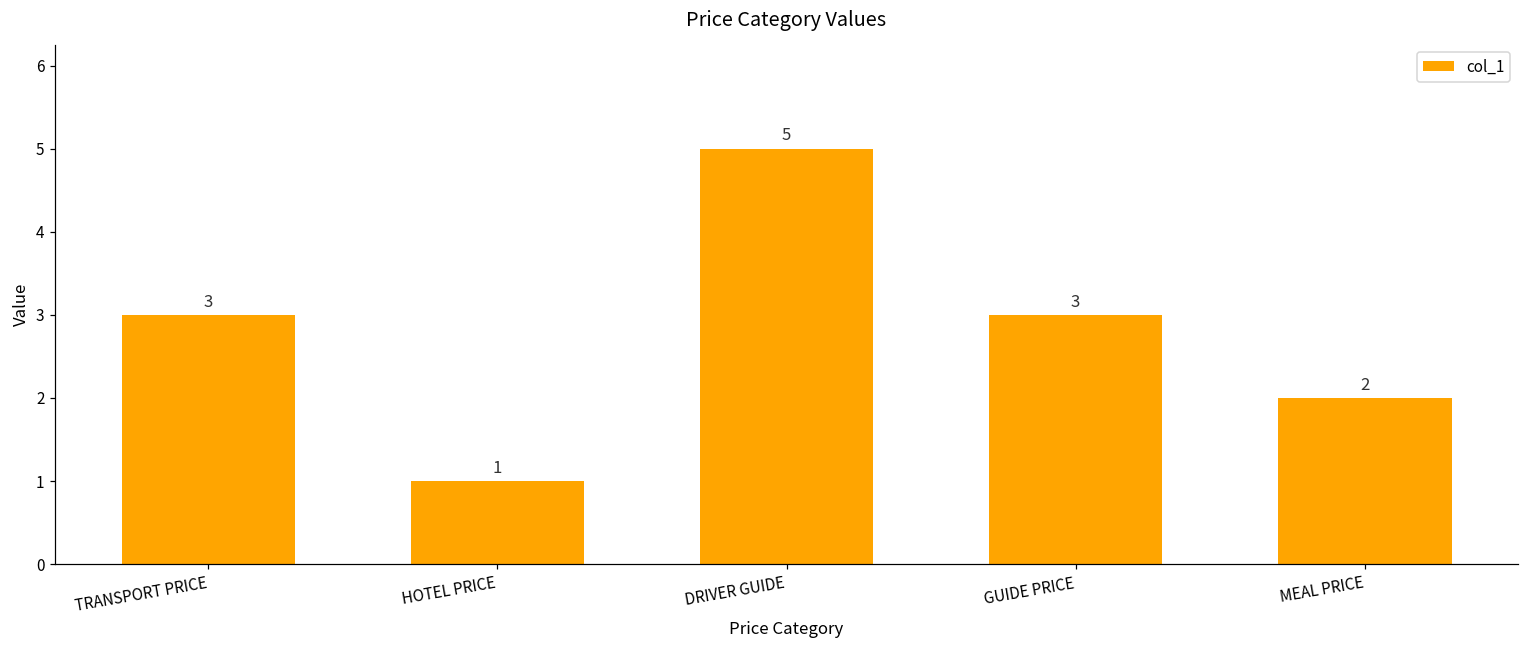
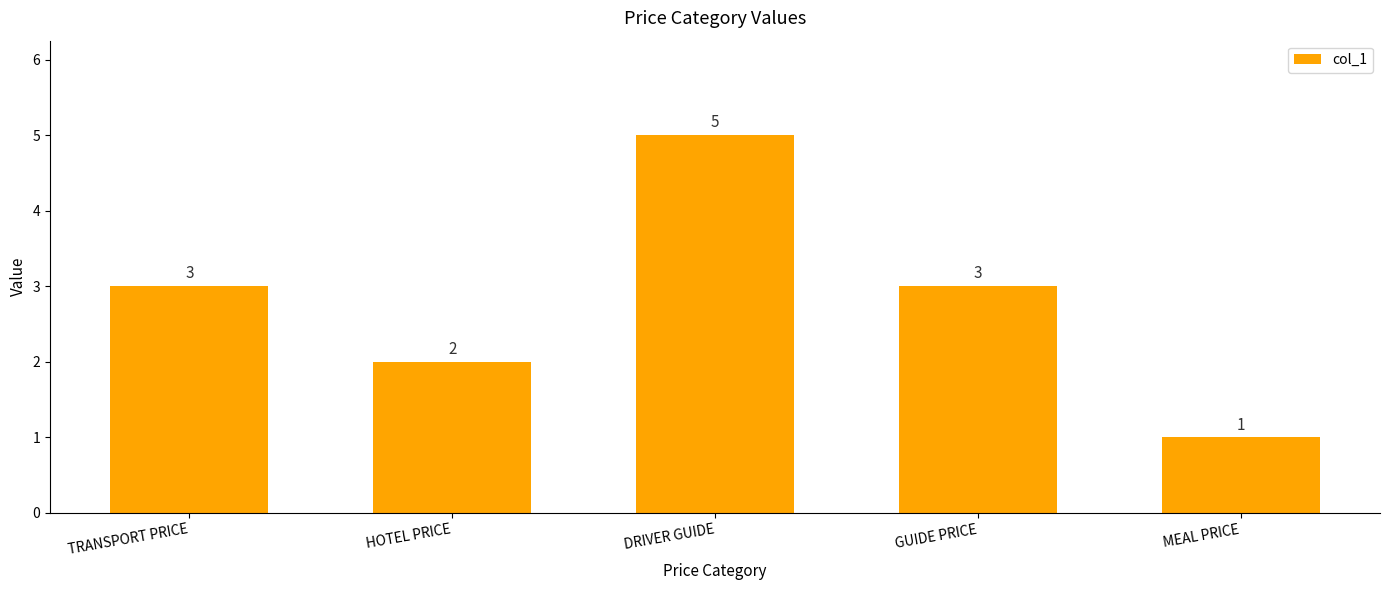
HOTEL PRICE: 1 -> 2
MEAL PRICE: 2 -> 1
